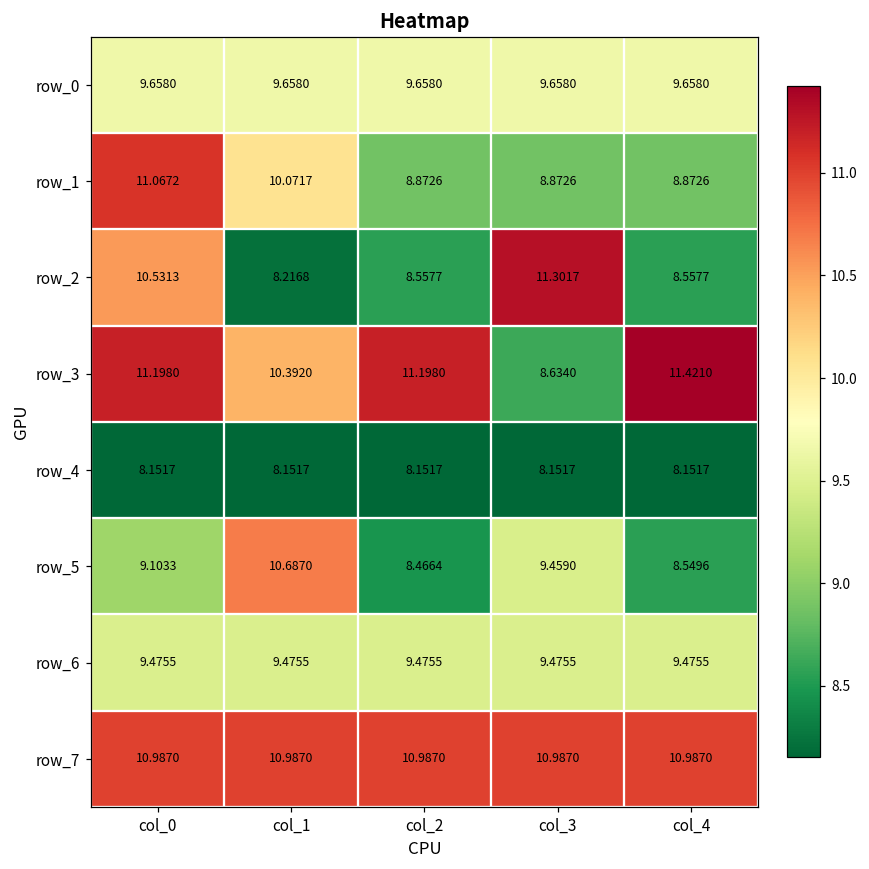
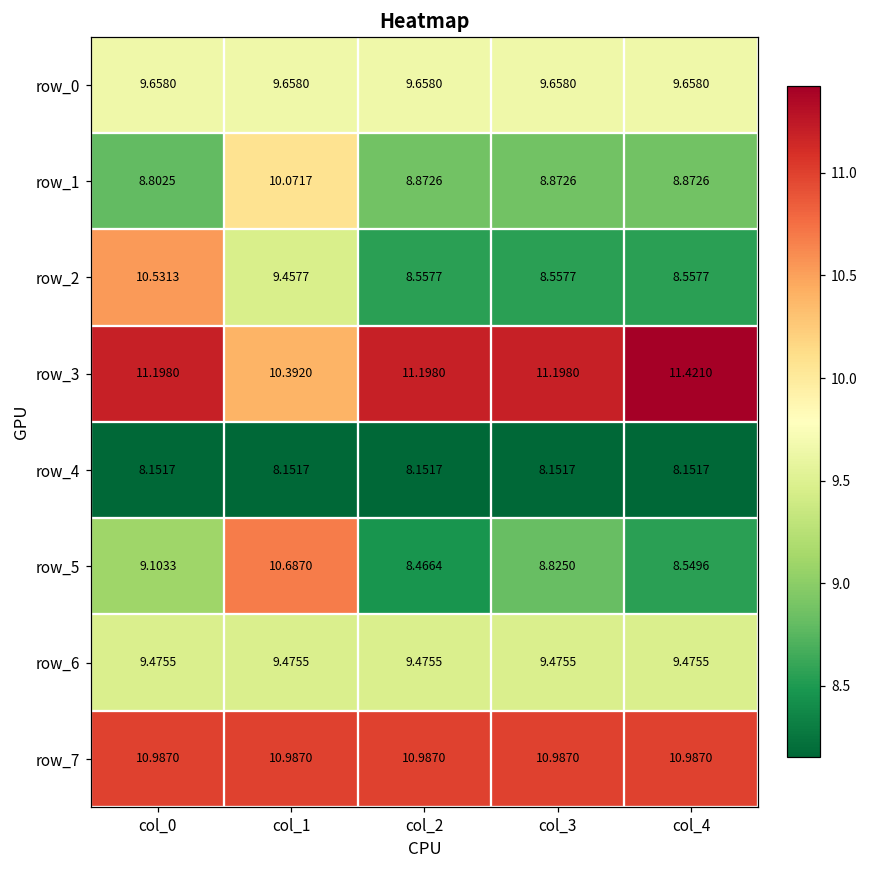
row_1, col_0: 11.0672 -> 8.8025
row_2, col_1: 8.2168 -> 9.4577
row_2, col_3: 11.3017 -> 8.5577
row_3, col_3: 8.6340 -> 11.1980
row_5, col_3: 9.4590 -> 8.8250
